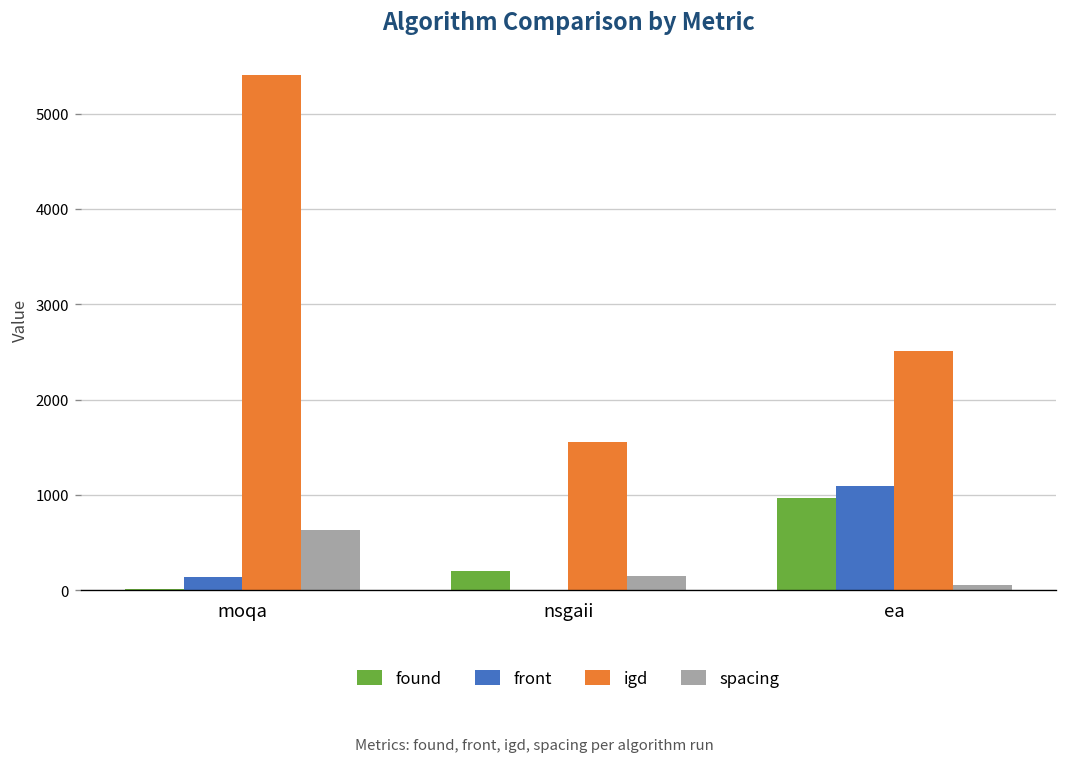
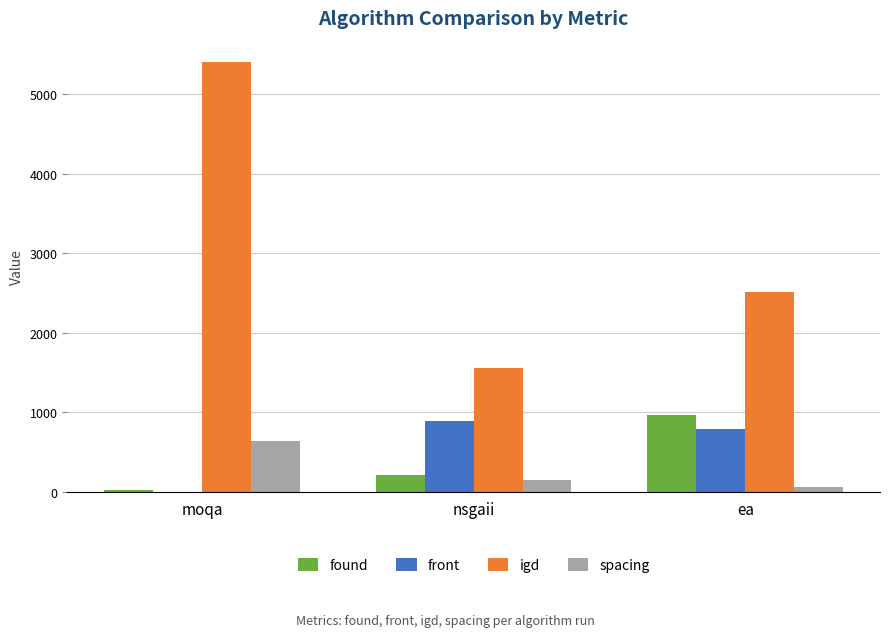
front, moqa: 100 -> 0
front, nsgaii: 0 -> 900
front, ea: 1100 -> 800
